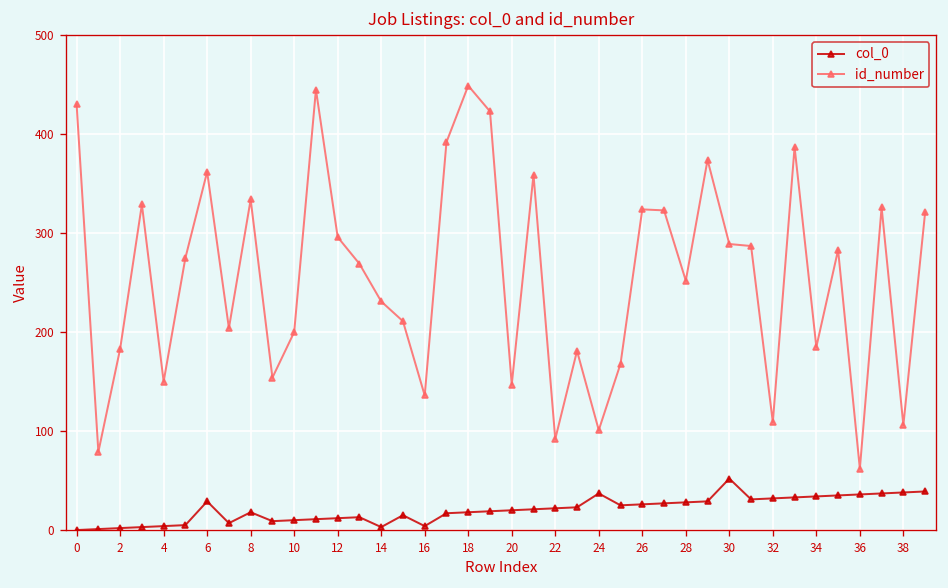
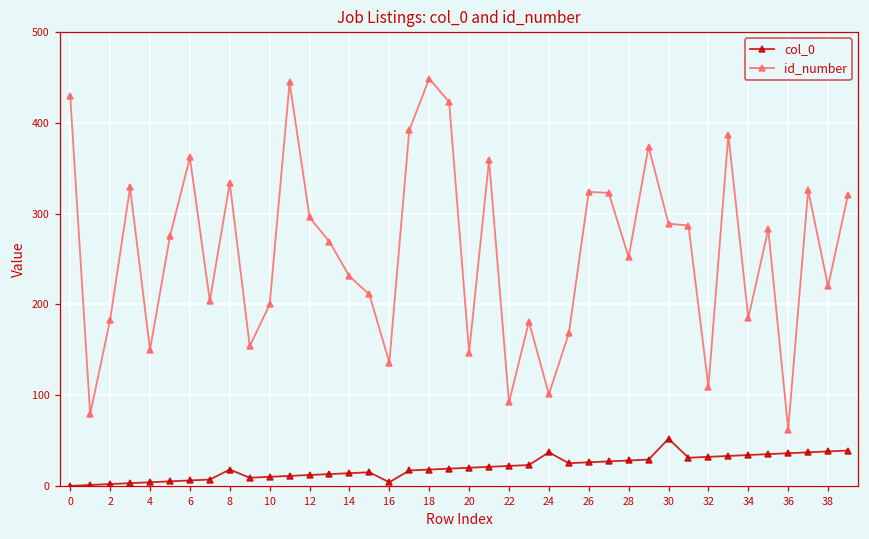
col_0, 6: 30 -> 10
col_0, 14: 0 -> 10
id_number, 38: 110 -> 220
